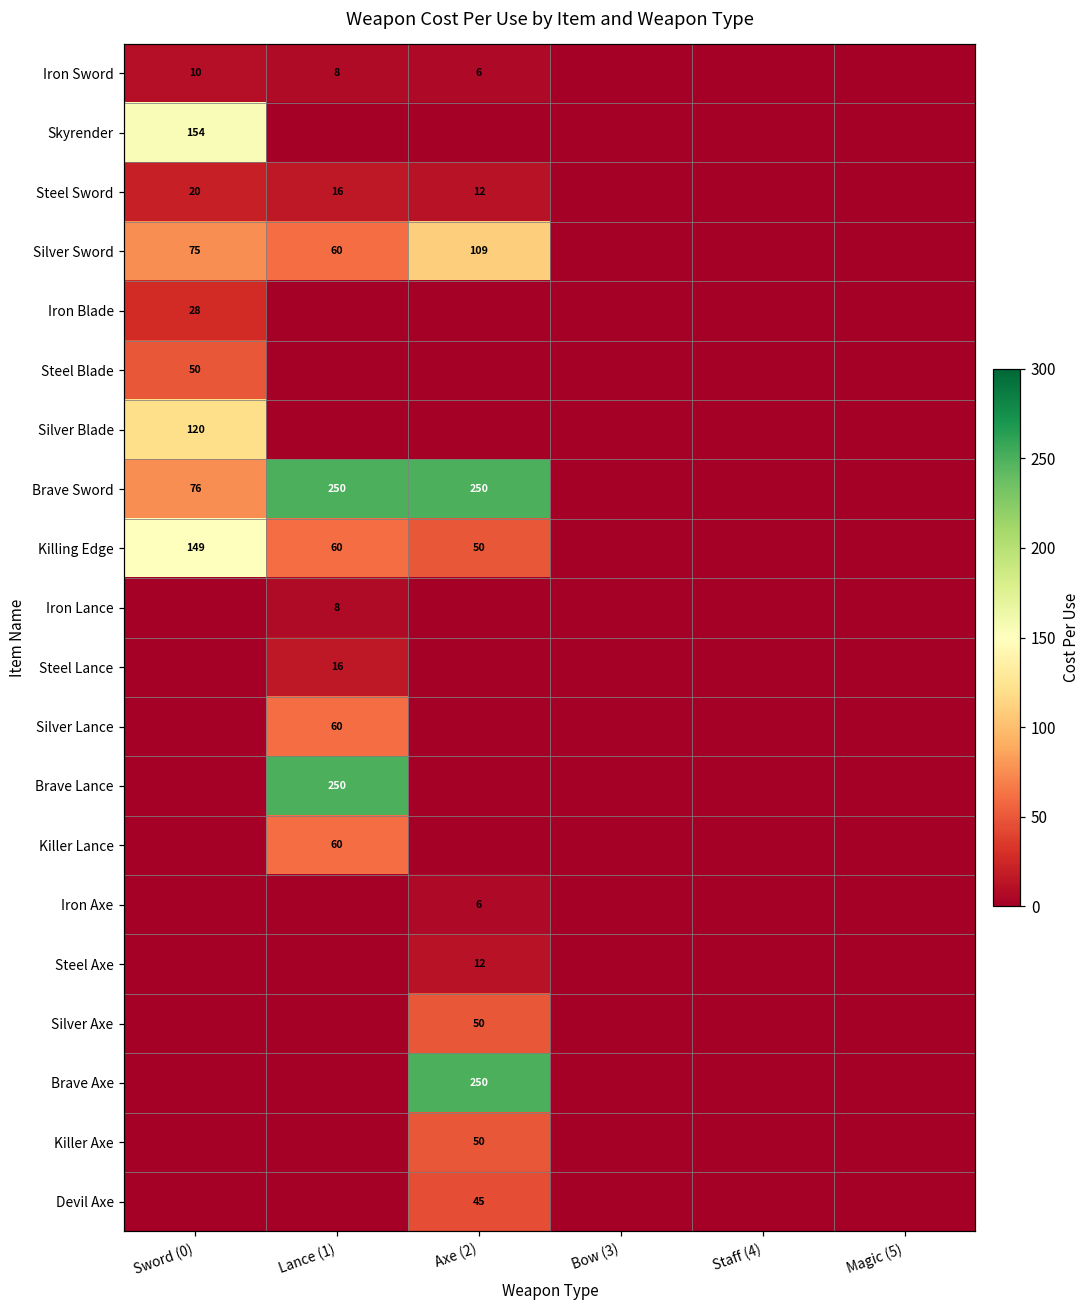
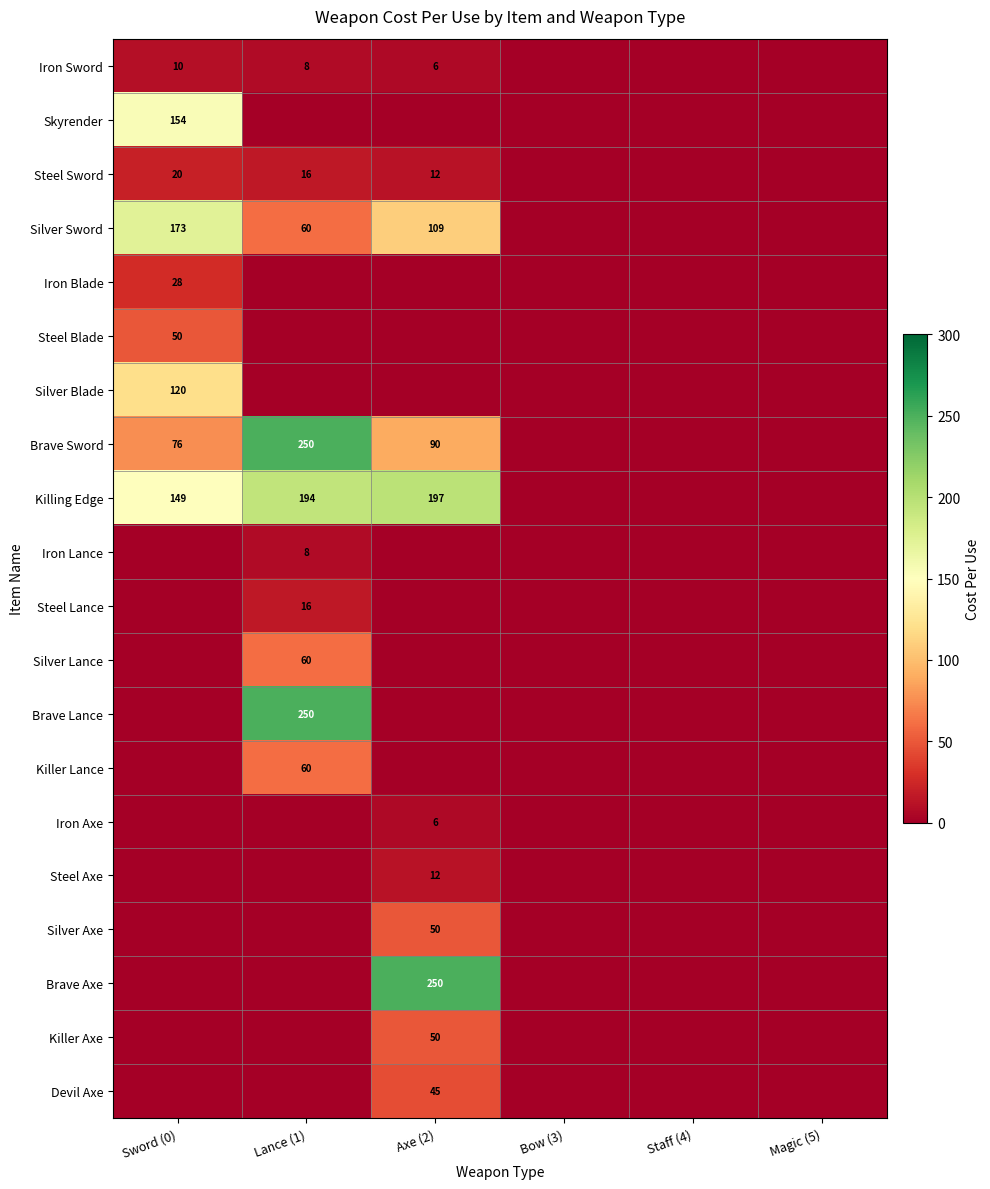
Silver Sword, Sword (0): 75 -> 173
Brave Sword, Axe (2): 250 -> 90
Killing Edge, Lance (1): 60 -> 194
Killing Edge, Axe (2): 50 -> 197
